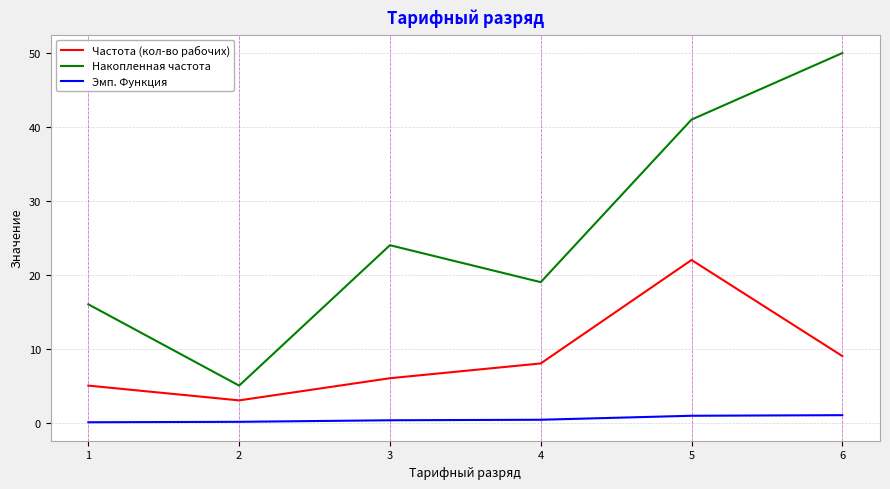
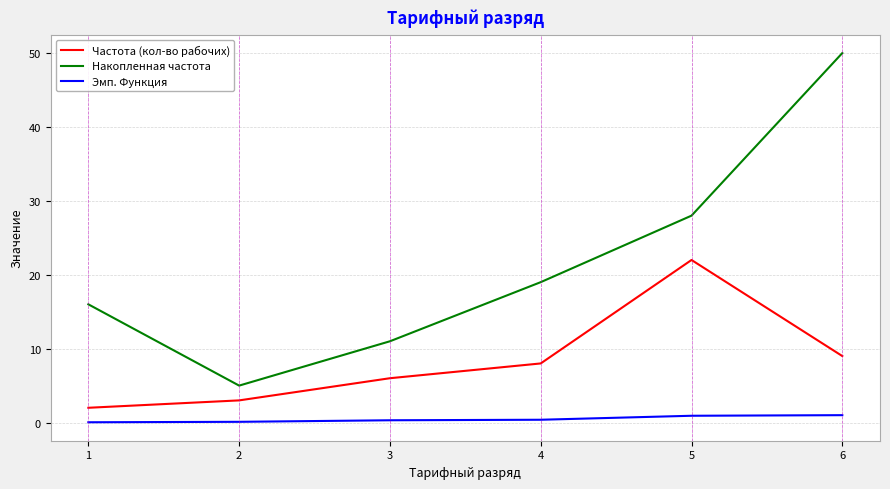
Частота (кол-во рабочих), 1: 5 -> 2
Накопленная частота, 3: 24 -> 11
Накопленная частота, 5: 41 -> 28
